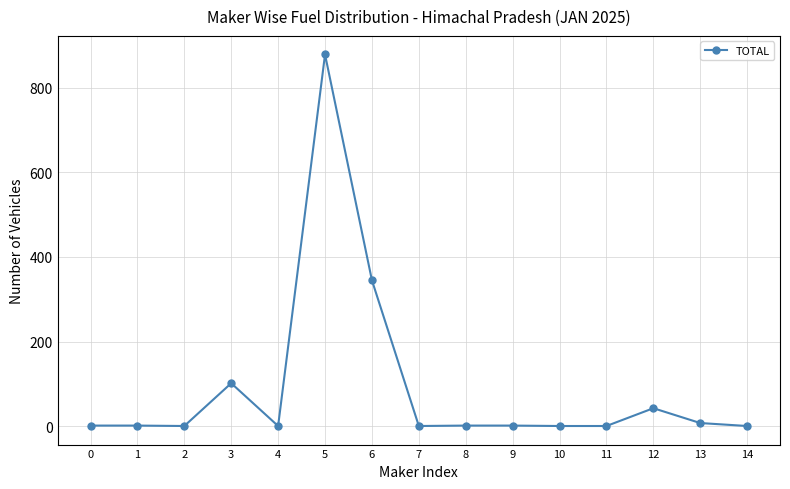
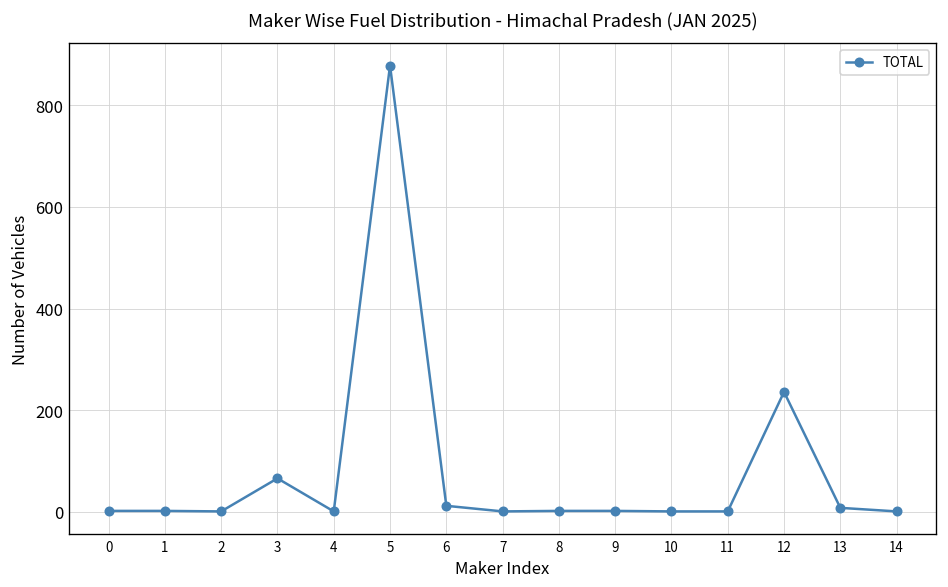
3: 100 -> 70
6: 350 -> 10
12: 40 -> 240
